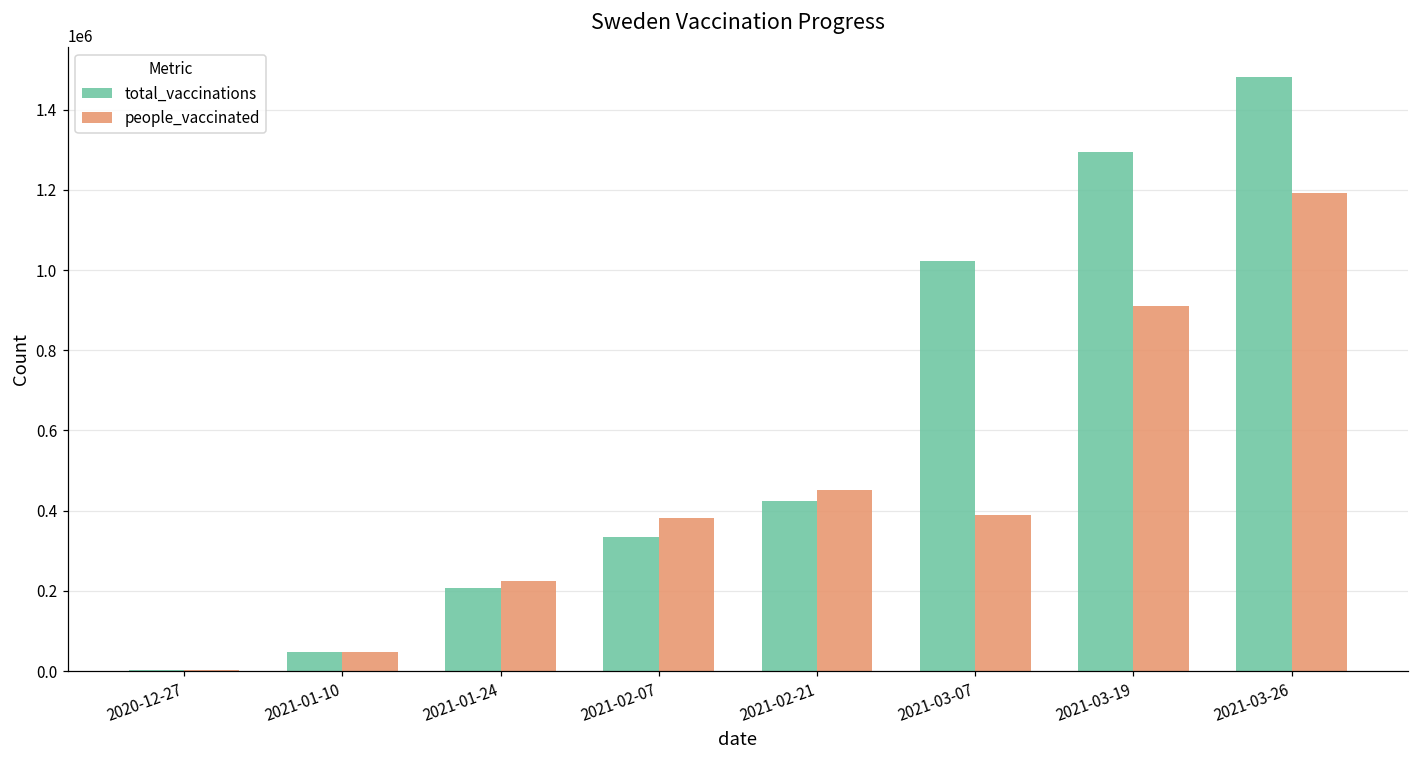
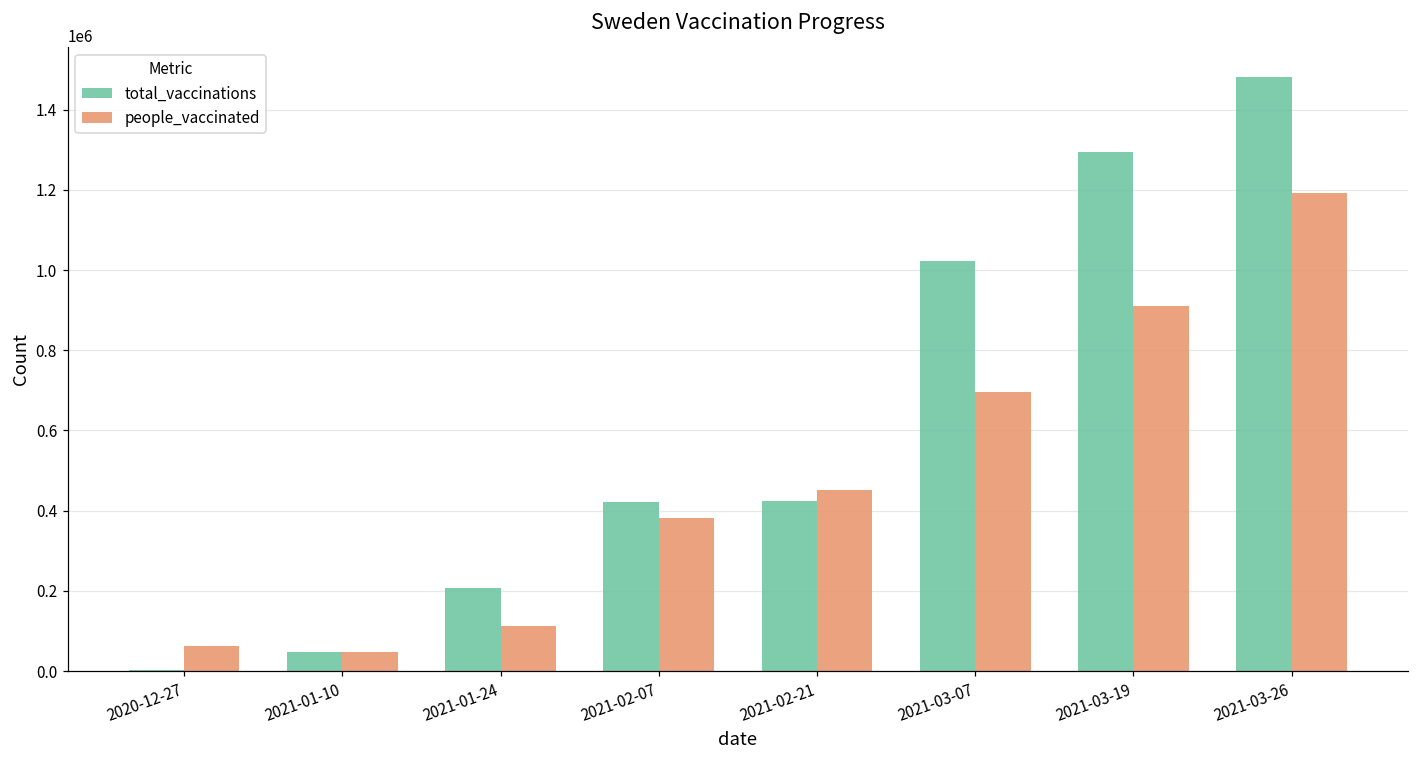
people_vaccinated, 2020-12-27: 0 -> 60000
people_vaccinated, 2021-01-24: 230000 -> 110000
total_vaccinations, 2021-02-07: 330000 -> 420000
people_vaccinated, 2021-03-07: 390000 -> 690000
